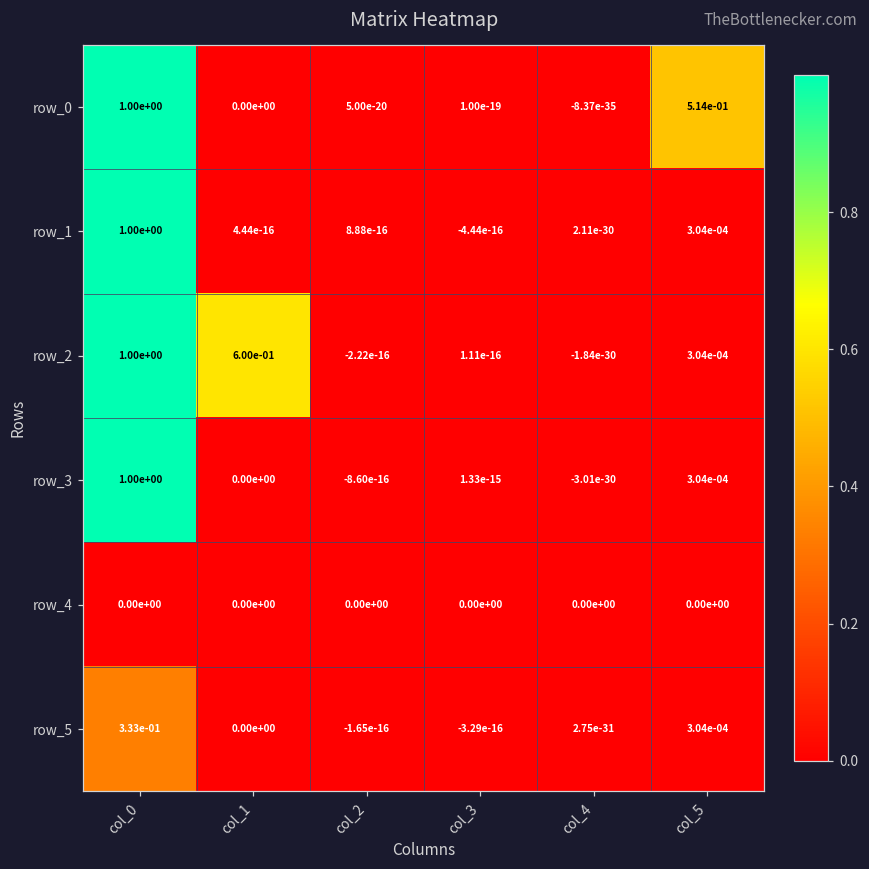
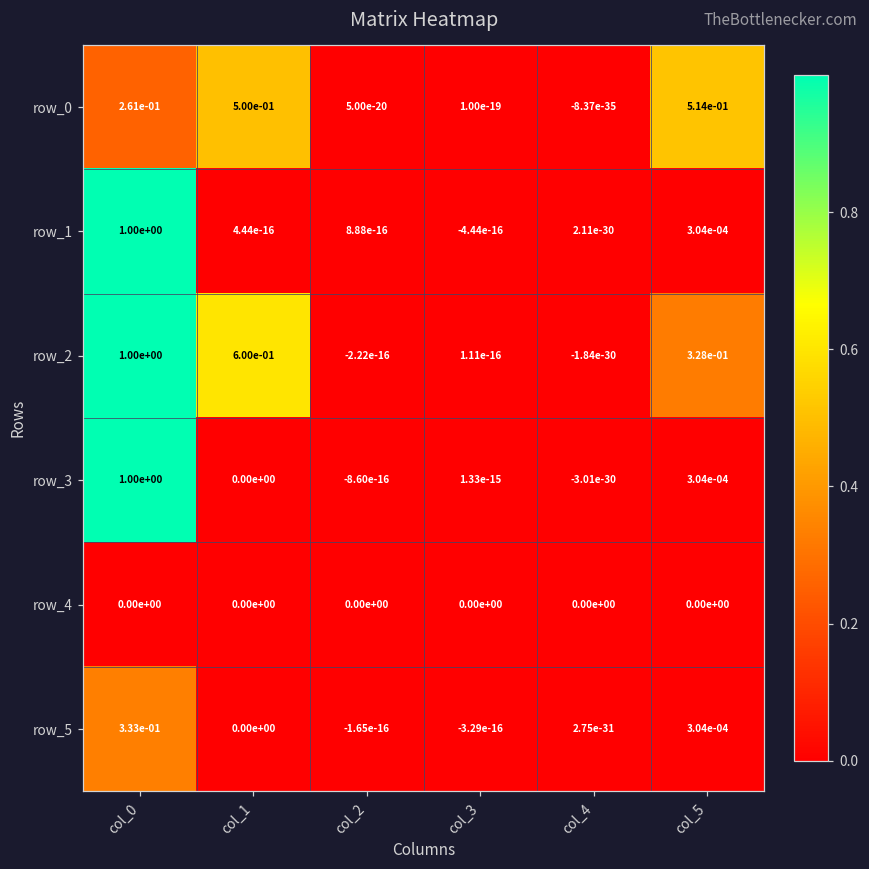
row_0, col_0: 1.00e+00 -> 2.61e-01
row_0, col_1: 0.00e+00 -> 5.00e-01
row_2, col_5: 3.04e-04 -> 3.28e-01
